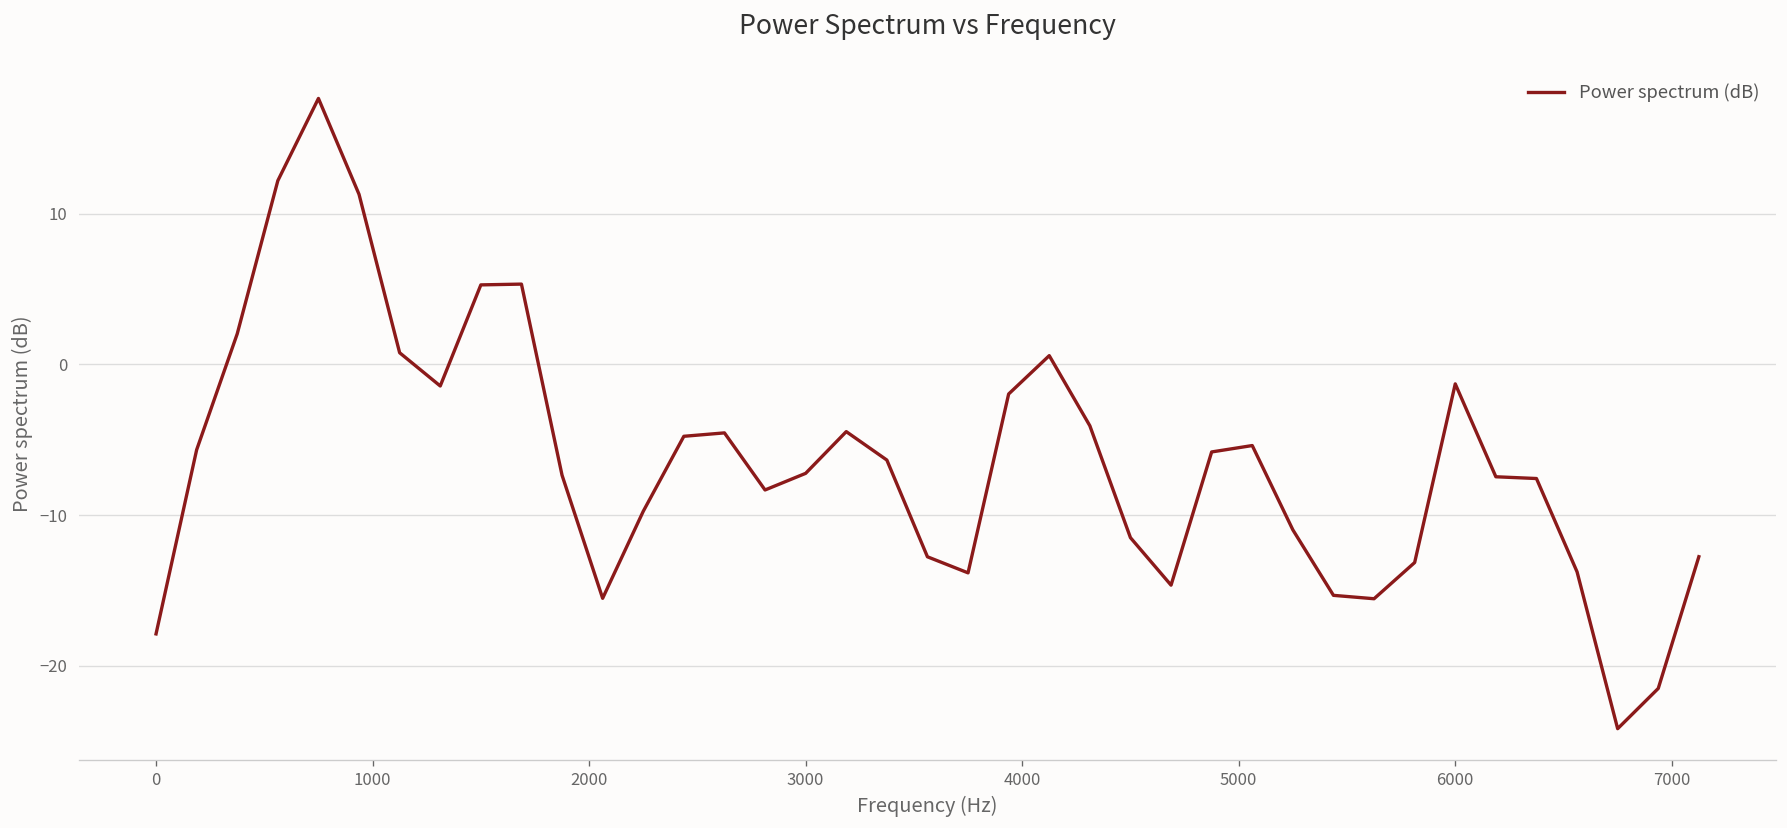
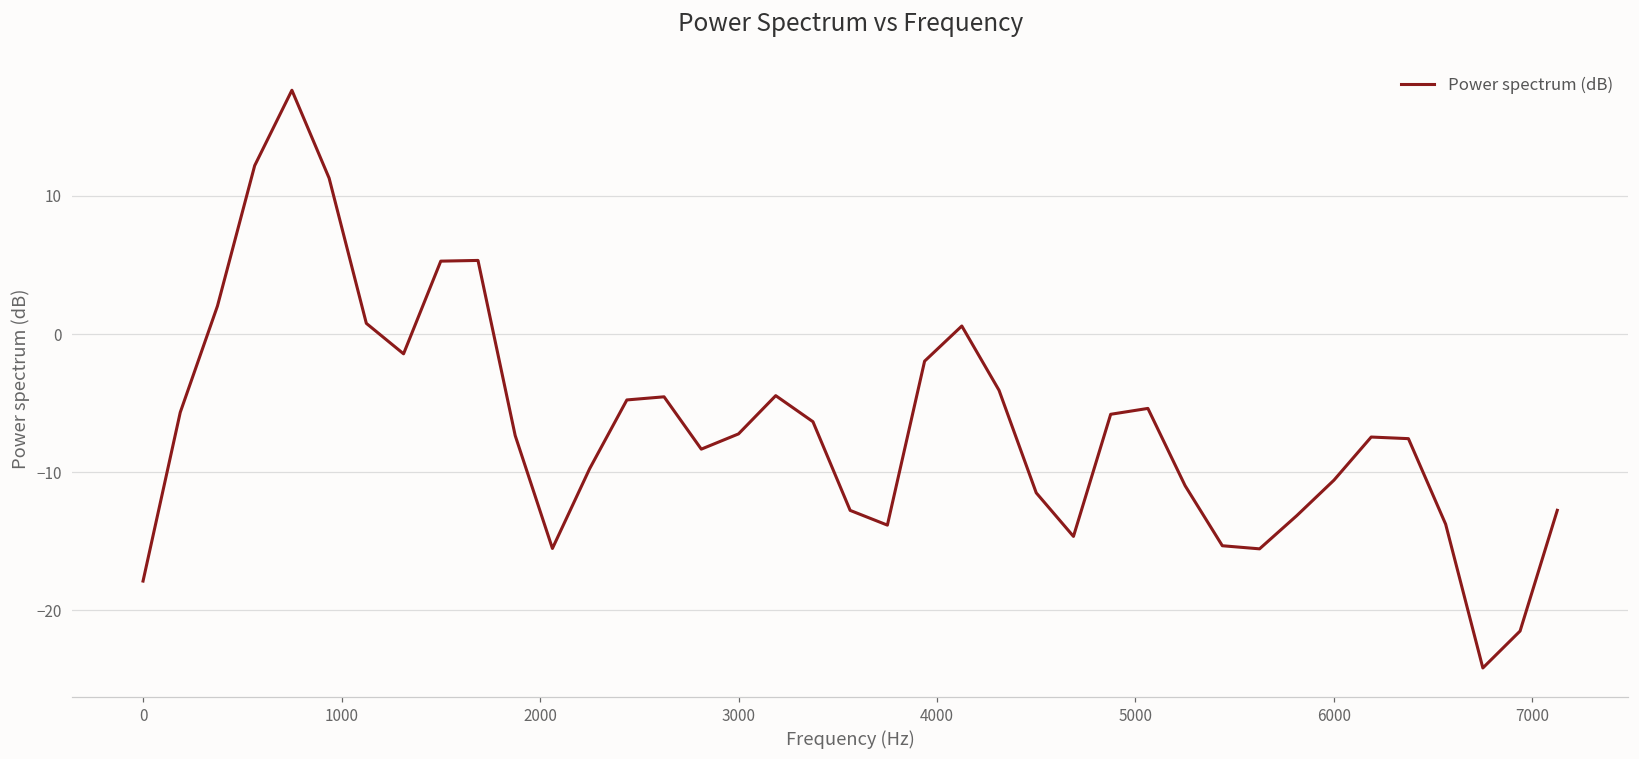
6000: -1.3 -> -10.6
